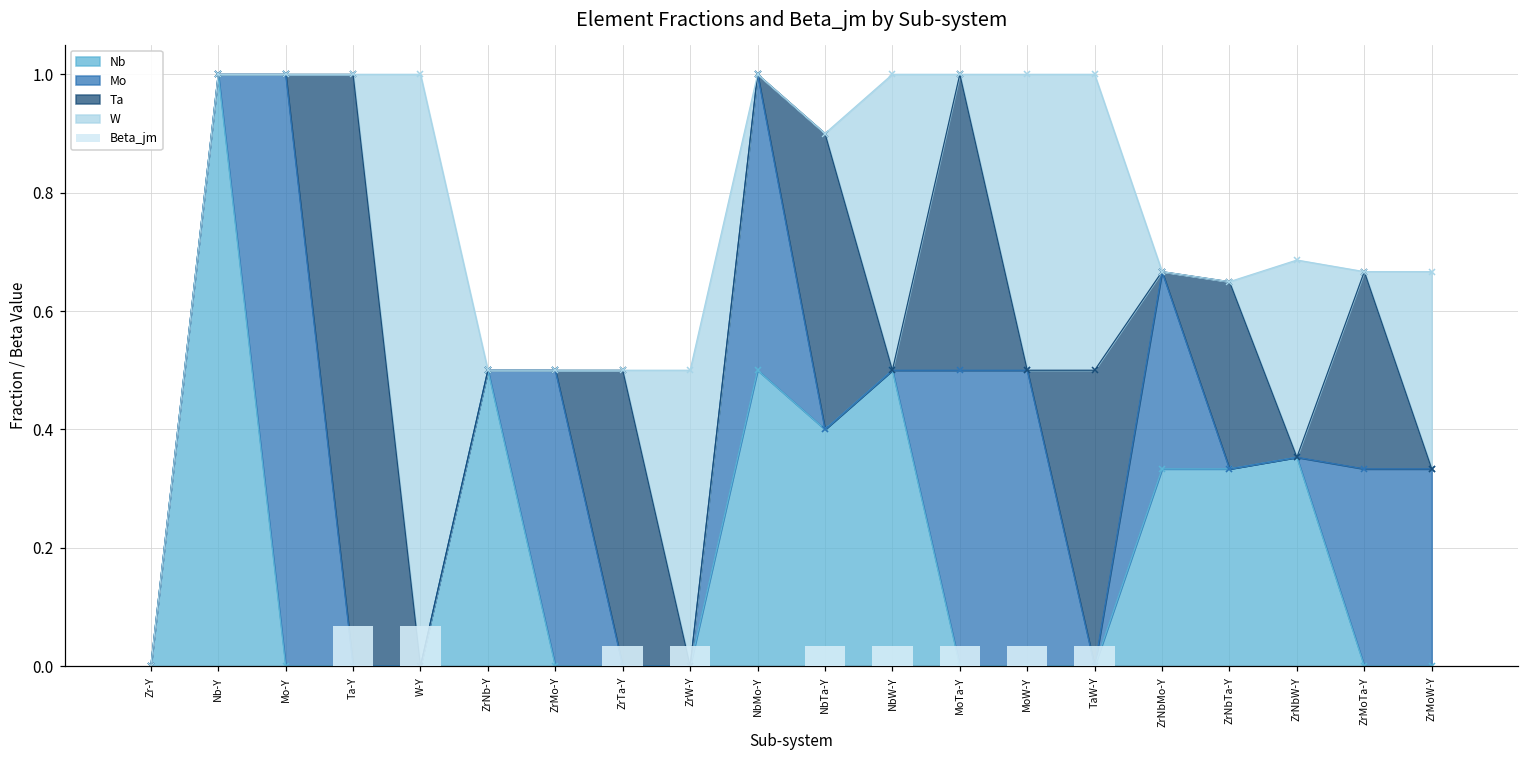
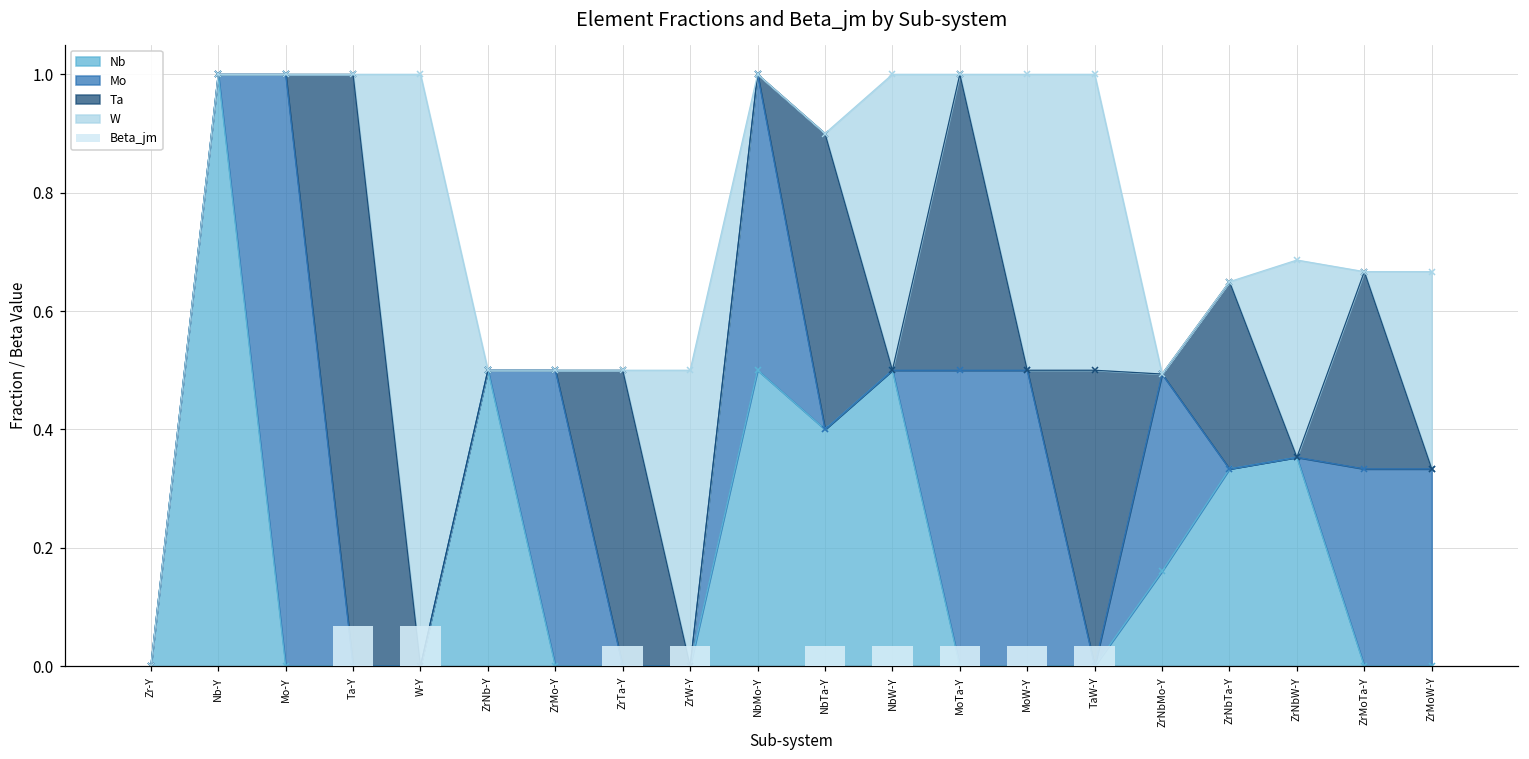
Nb, ZrNbMo-Y: 0.33 -> 0.16
